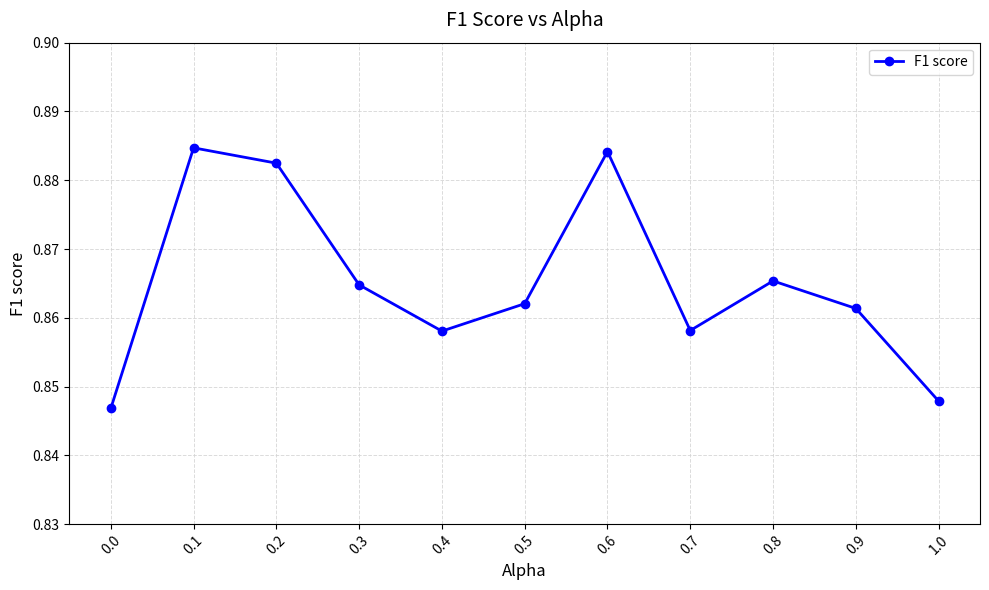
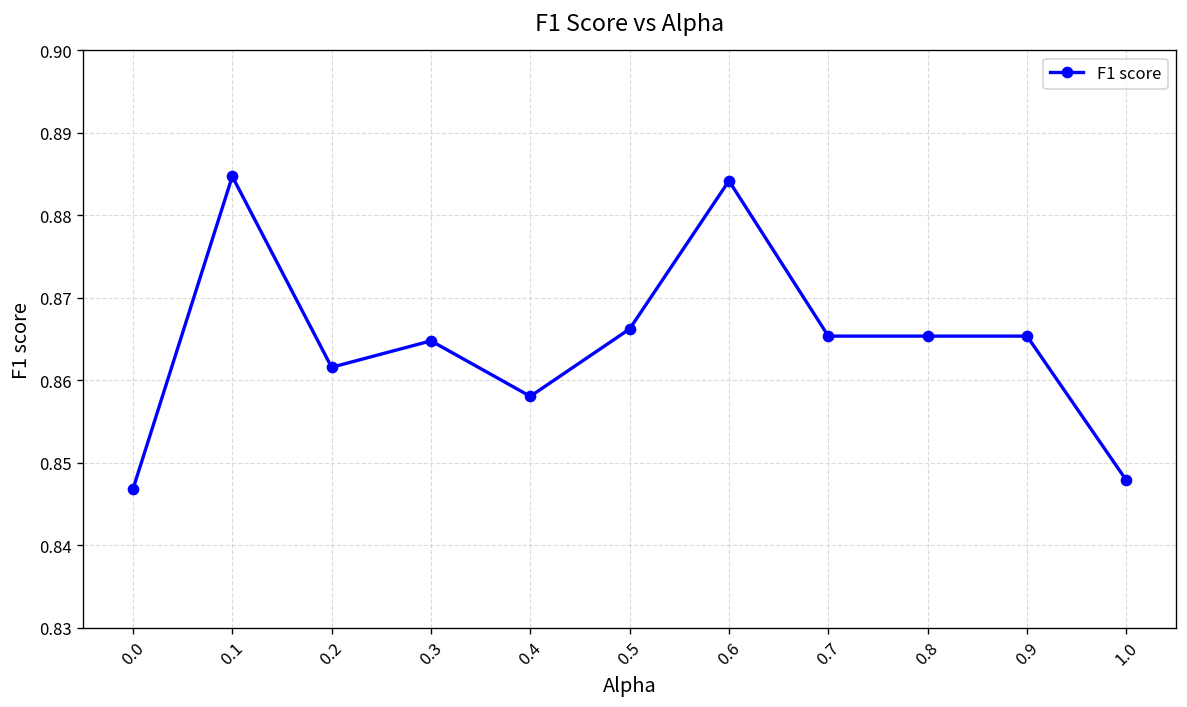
0.2: 0.882 -> 0.862
0.5: 0.862 -> 0.866
0.7: 0.858 -> 0.865
0.9: 0.861 -> 0.865
